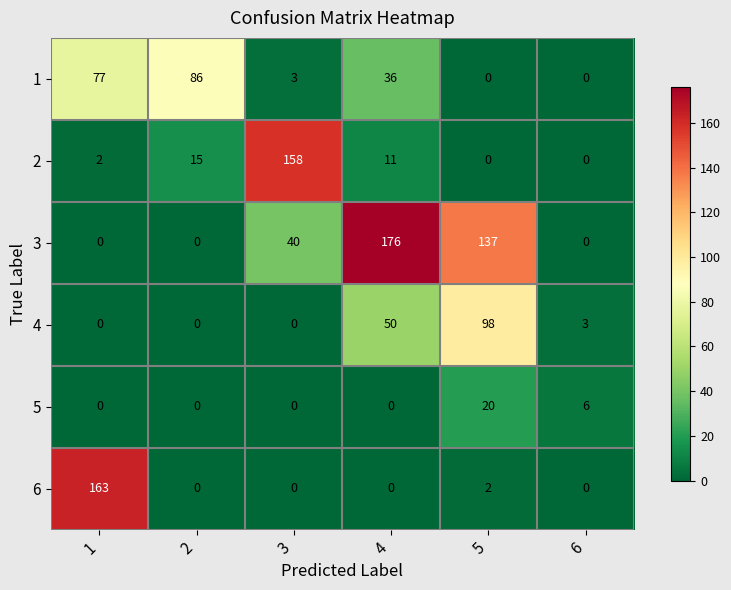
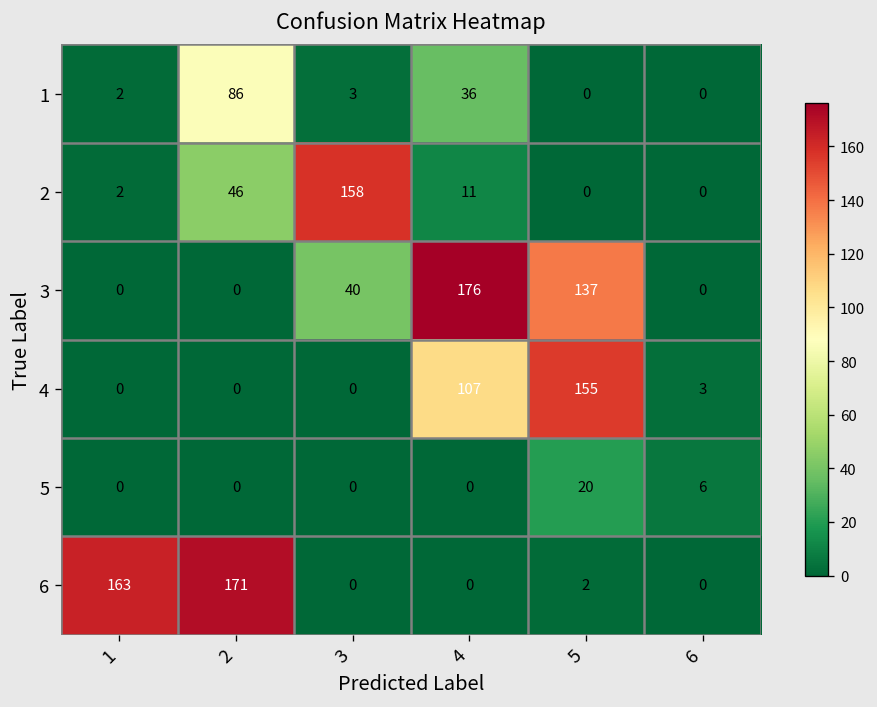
1, 1: 77 -> 2
2, 2: 15 -> 46
4, 4: 50 -> 107
4, 5: 98 -> 155
6, 2: 0 -> 171
